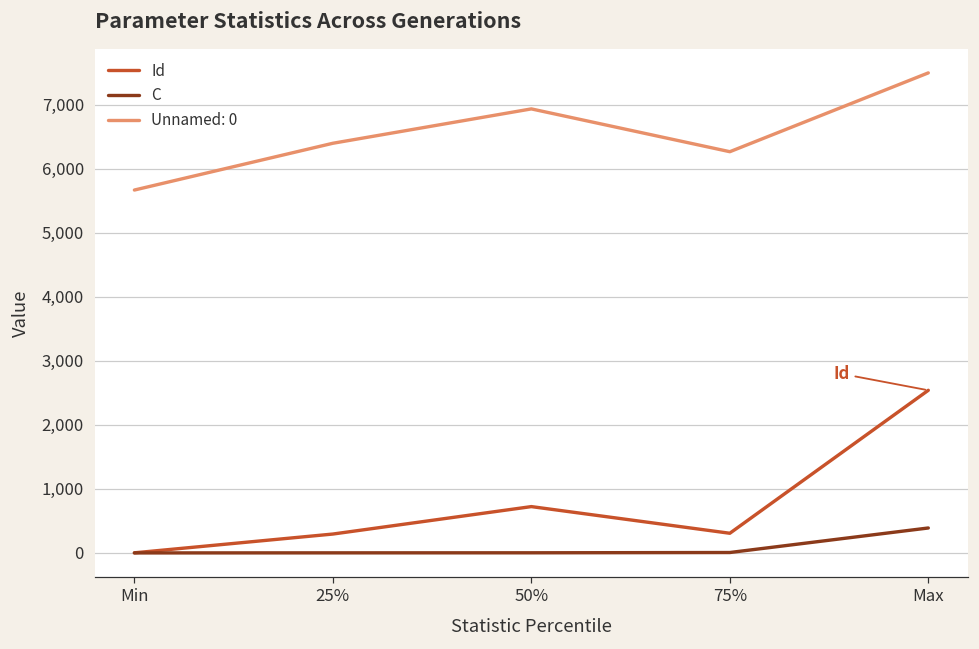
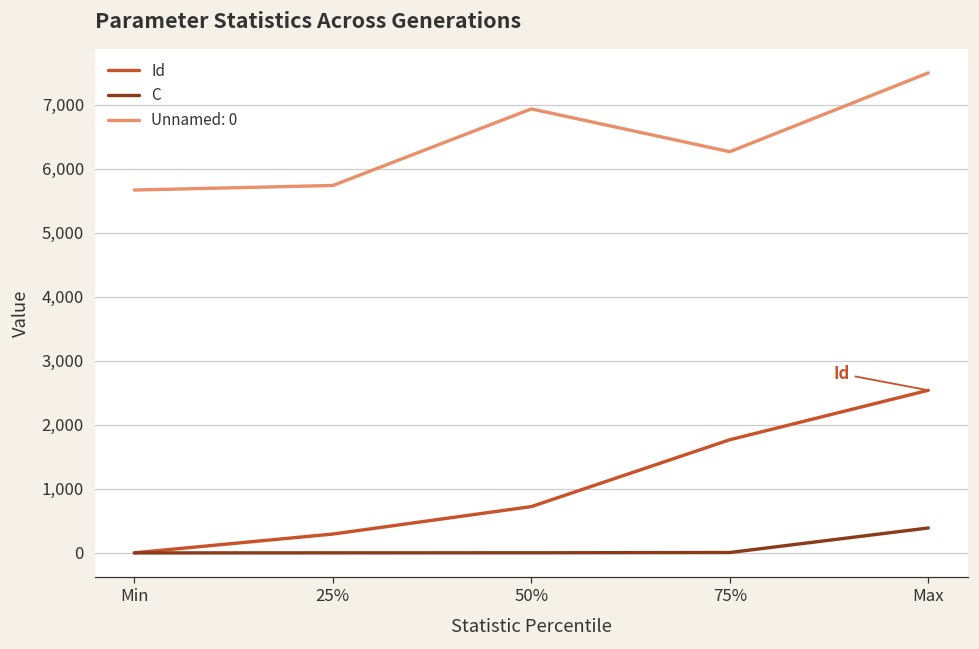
Unnamed: 0, 25%: 6,400 -> 5,700
Id, 75%: 300 -> 1,800
